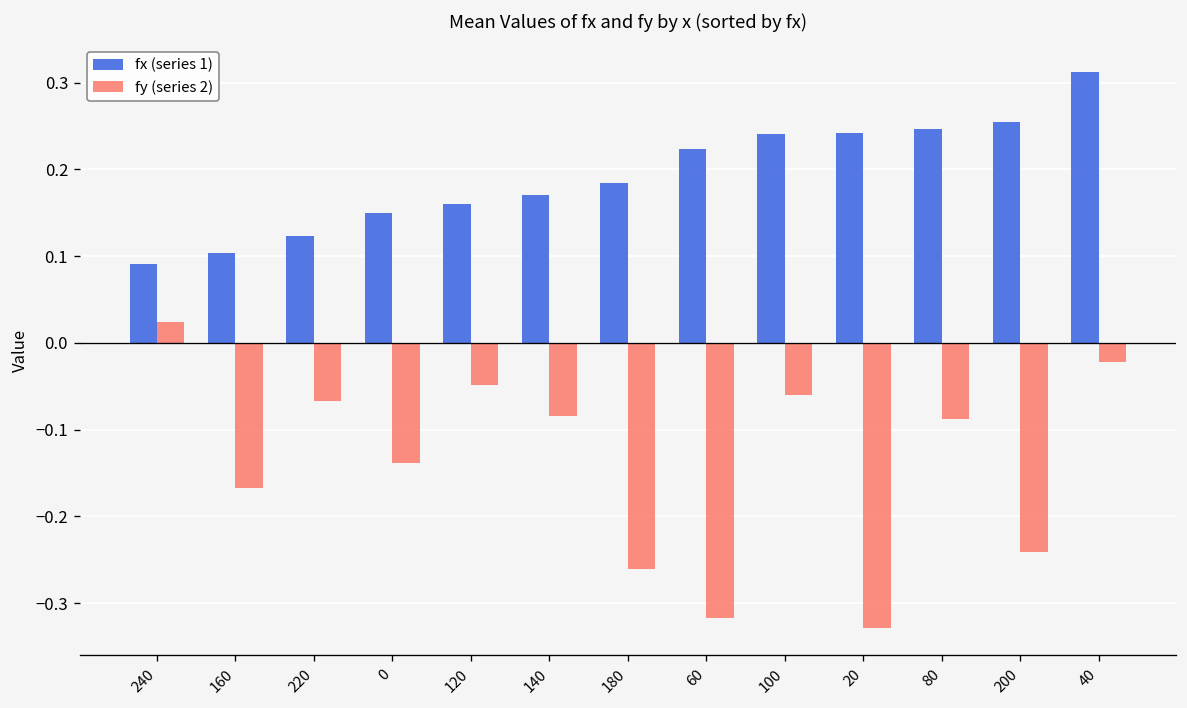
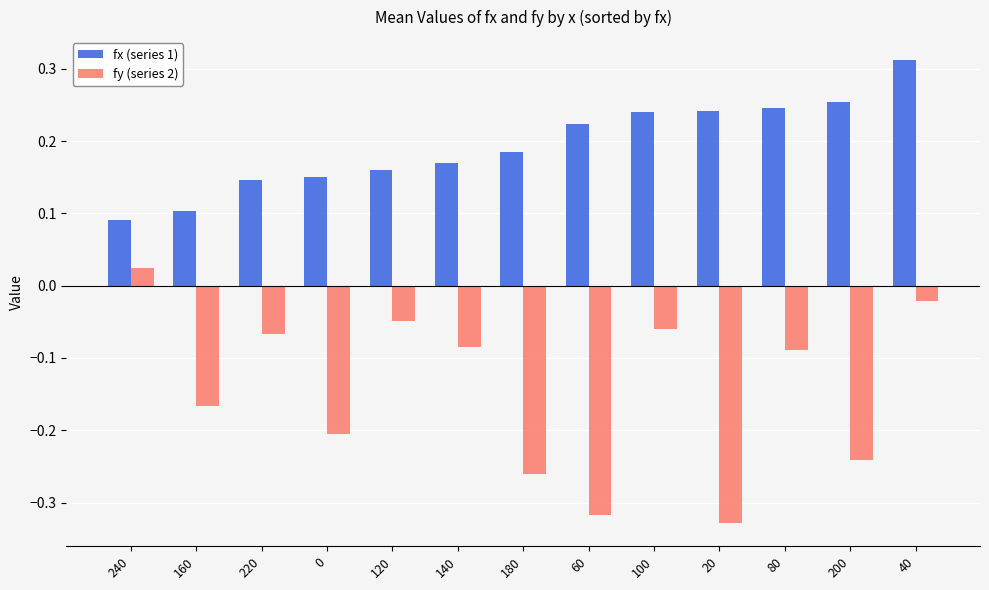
fx (series 1), 220: 0.12 -> 0.15
fy (series 2), 0: -0.14 -> -0.21
